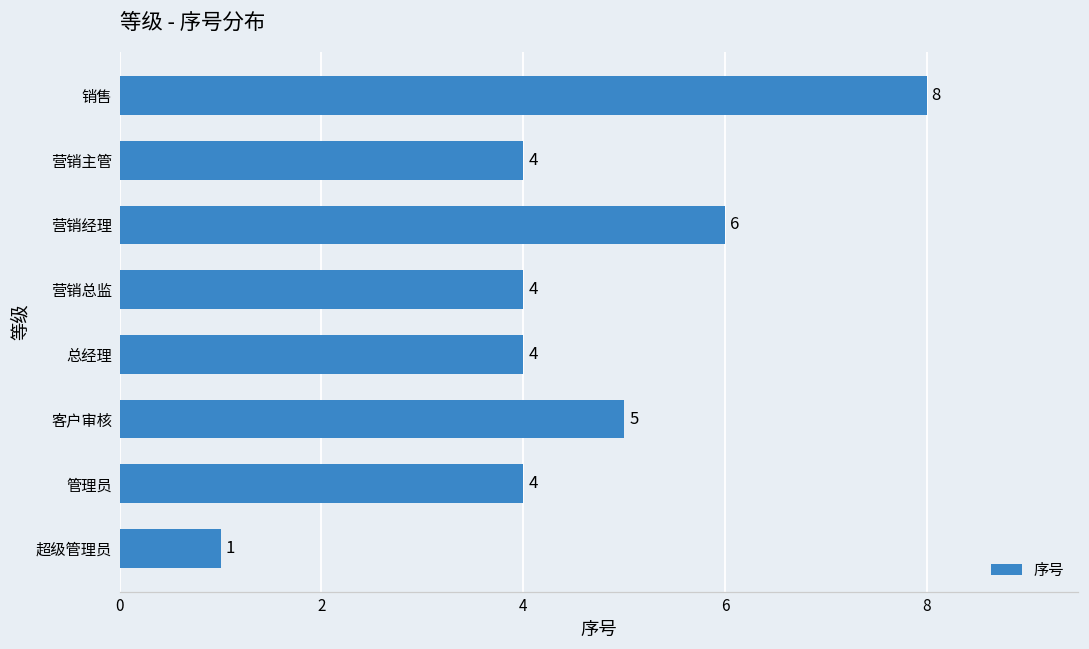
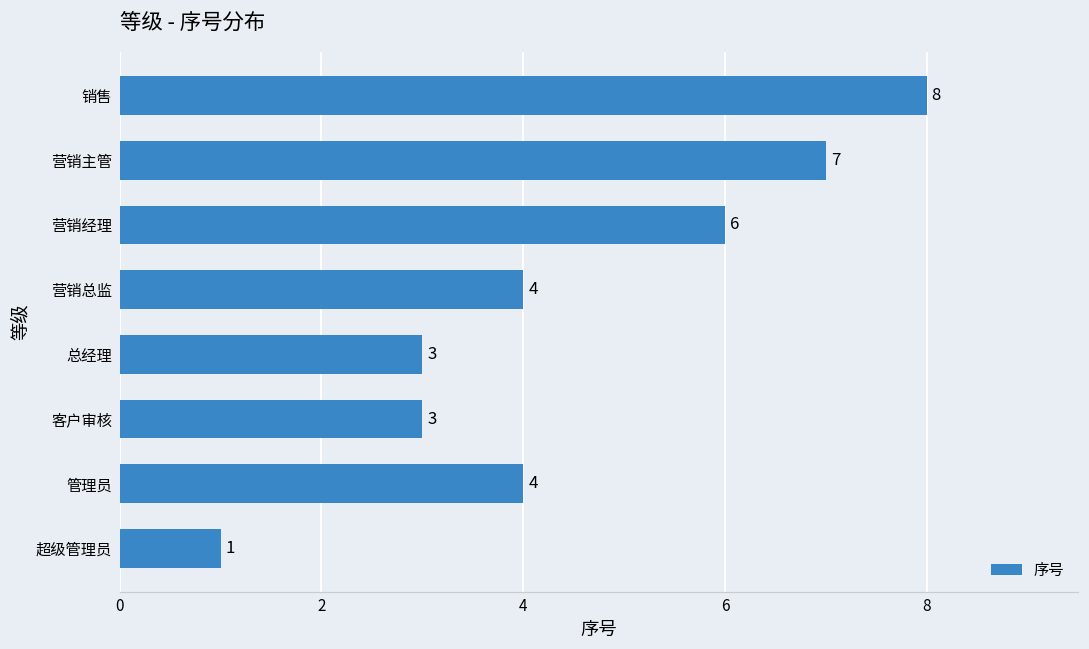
营销主管: 4 -> 7
总经理: 4 -> 3
客户审核: 5 -> 3
